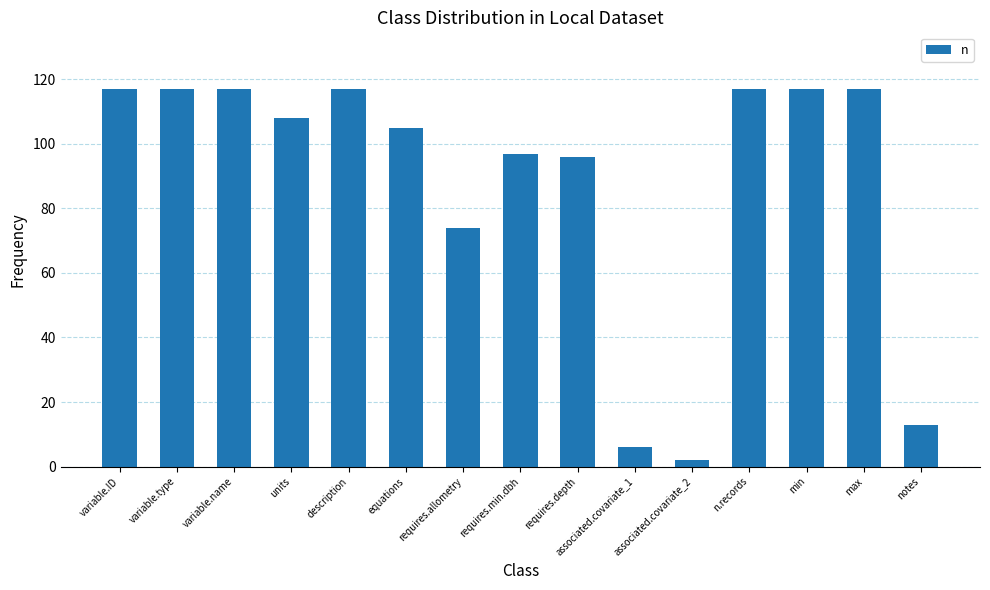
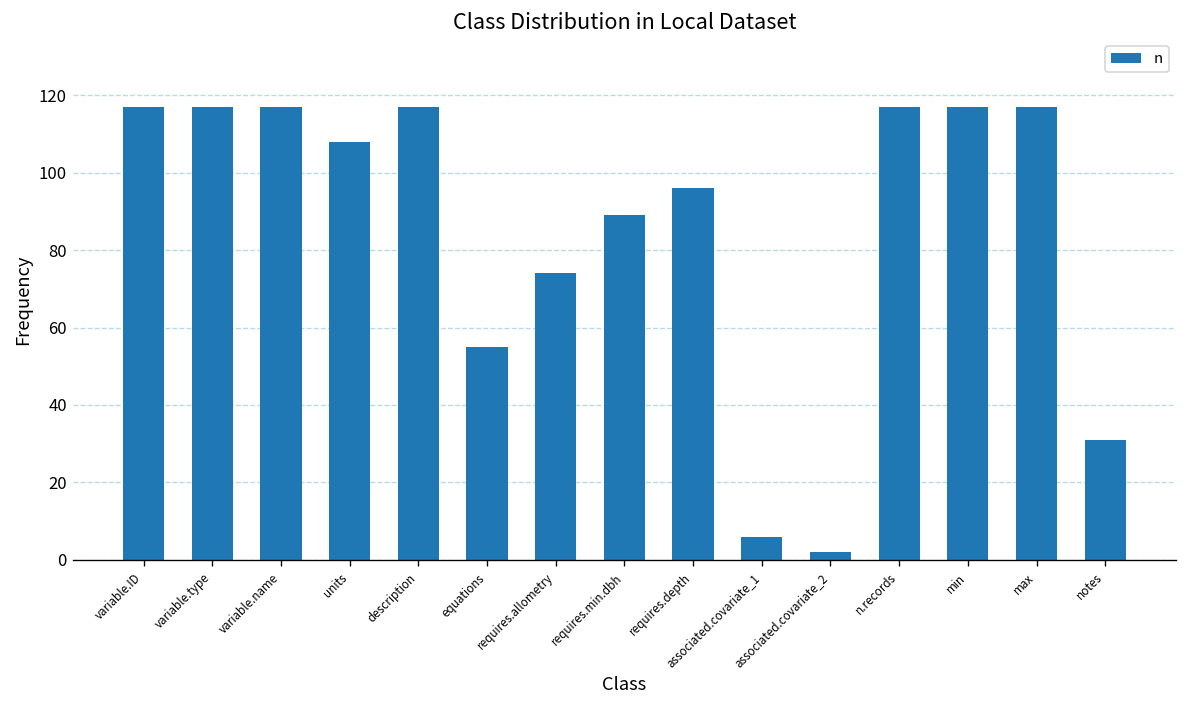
equations: 105 -> 55
requires.min.dbh: 97 -> 89
notes: 13 -> 31
